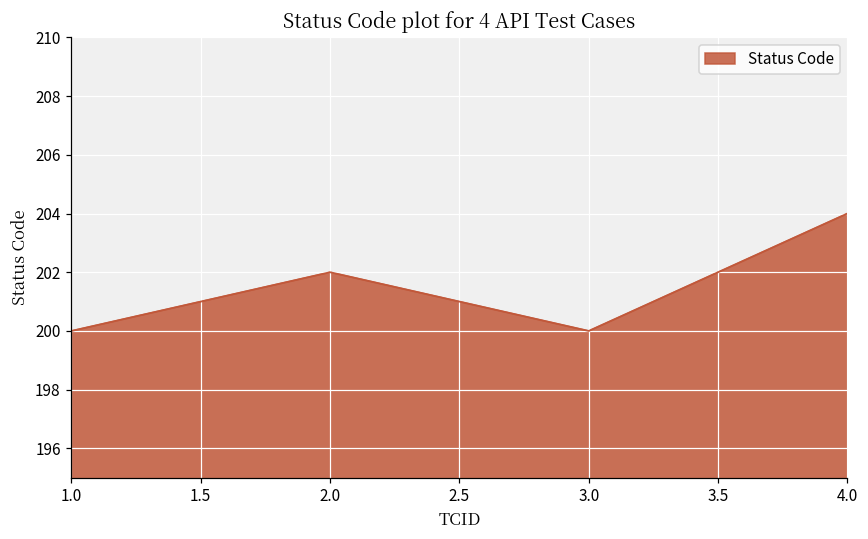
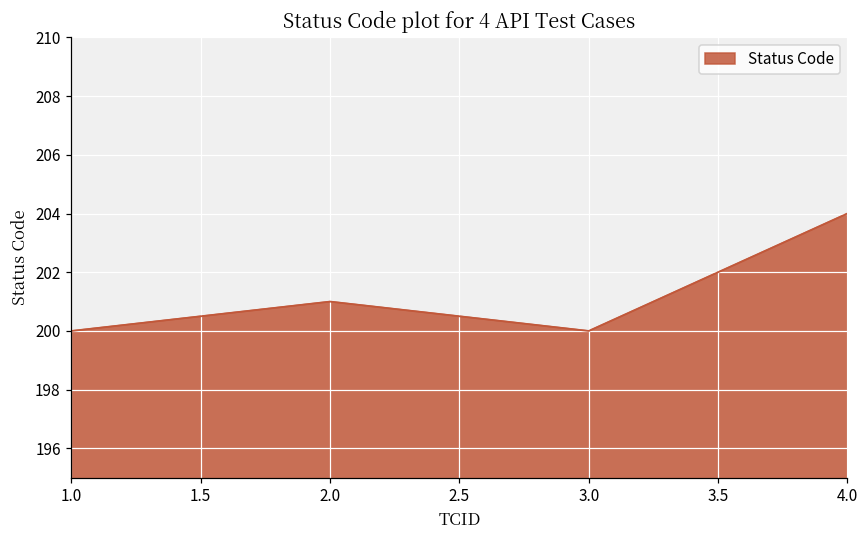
2.0: 202 -> 201
